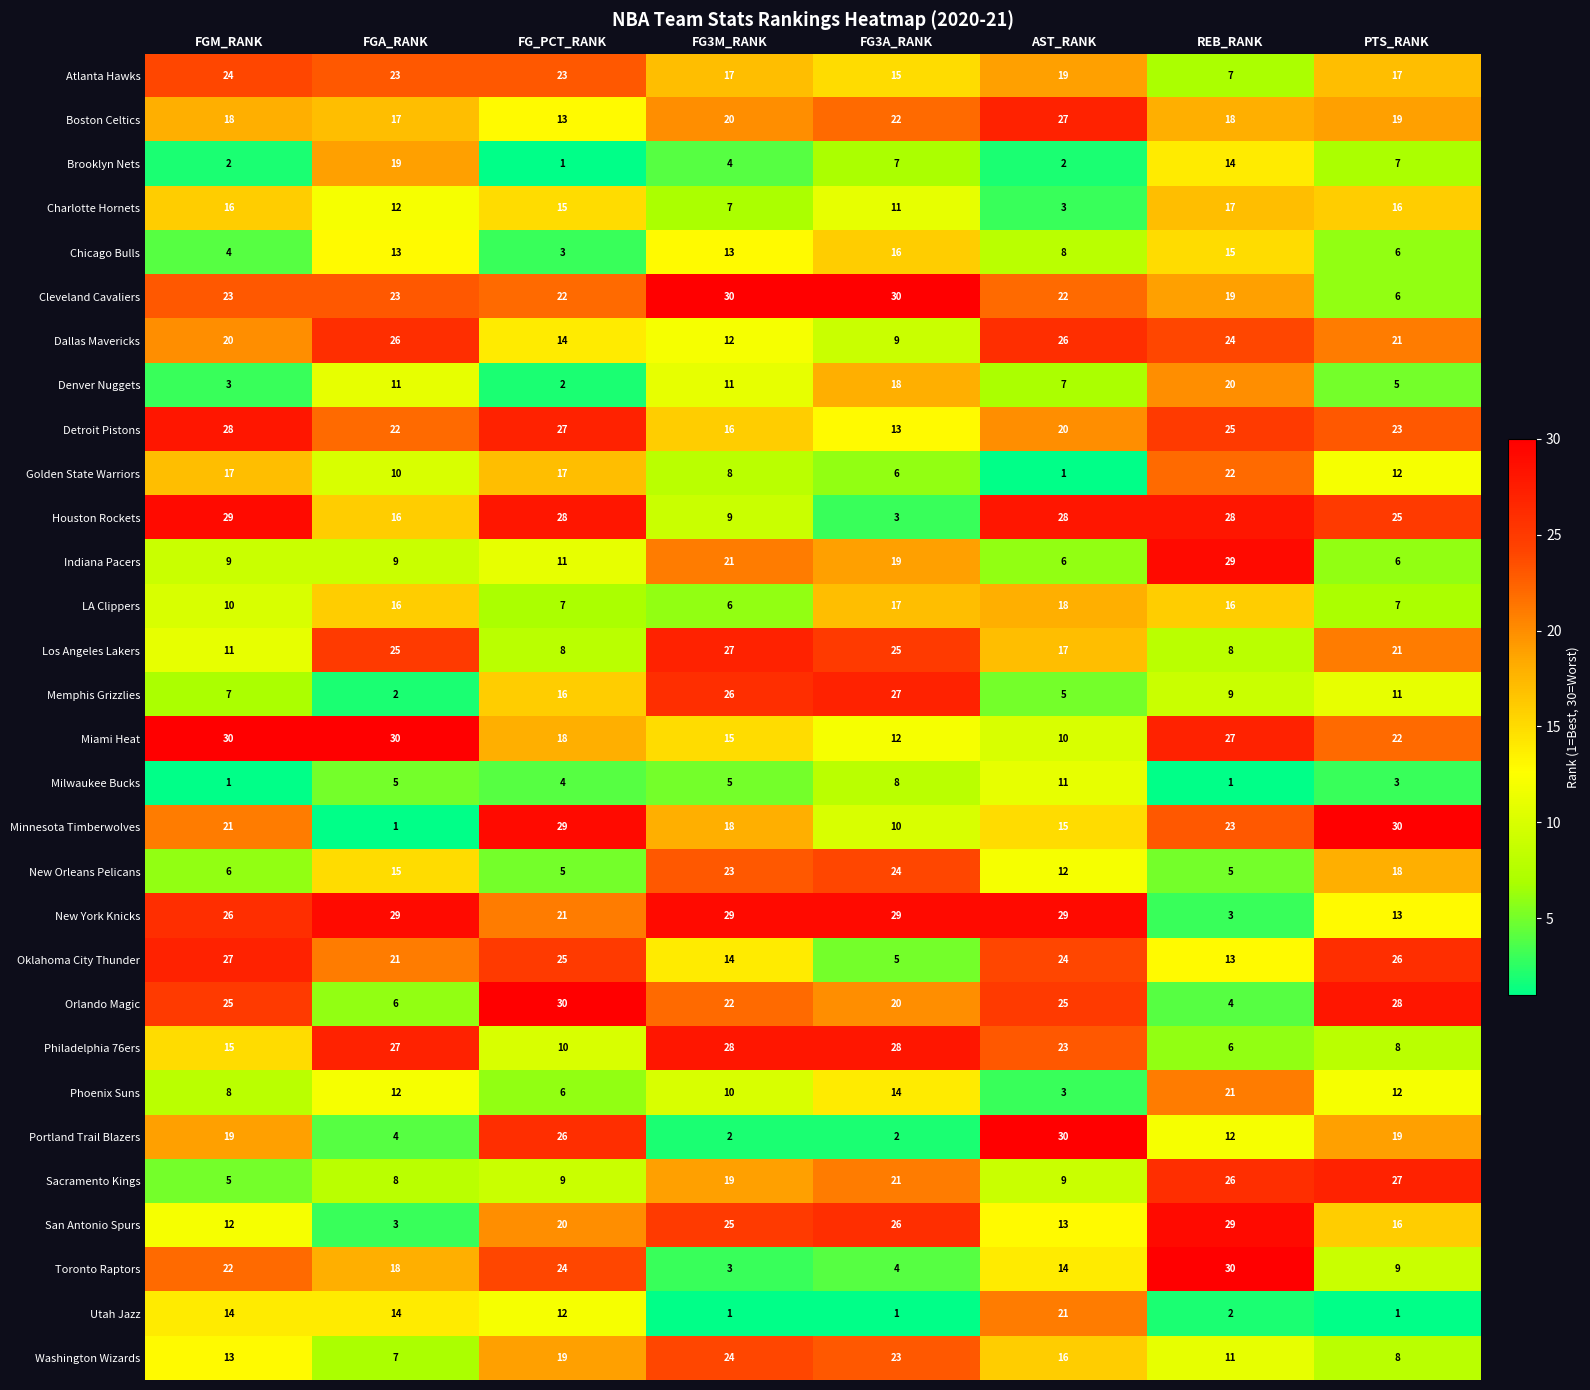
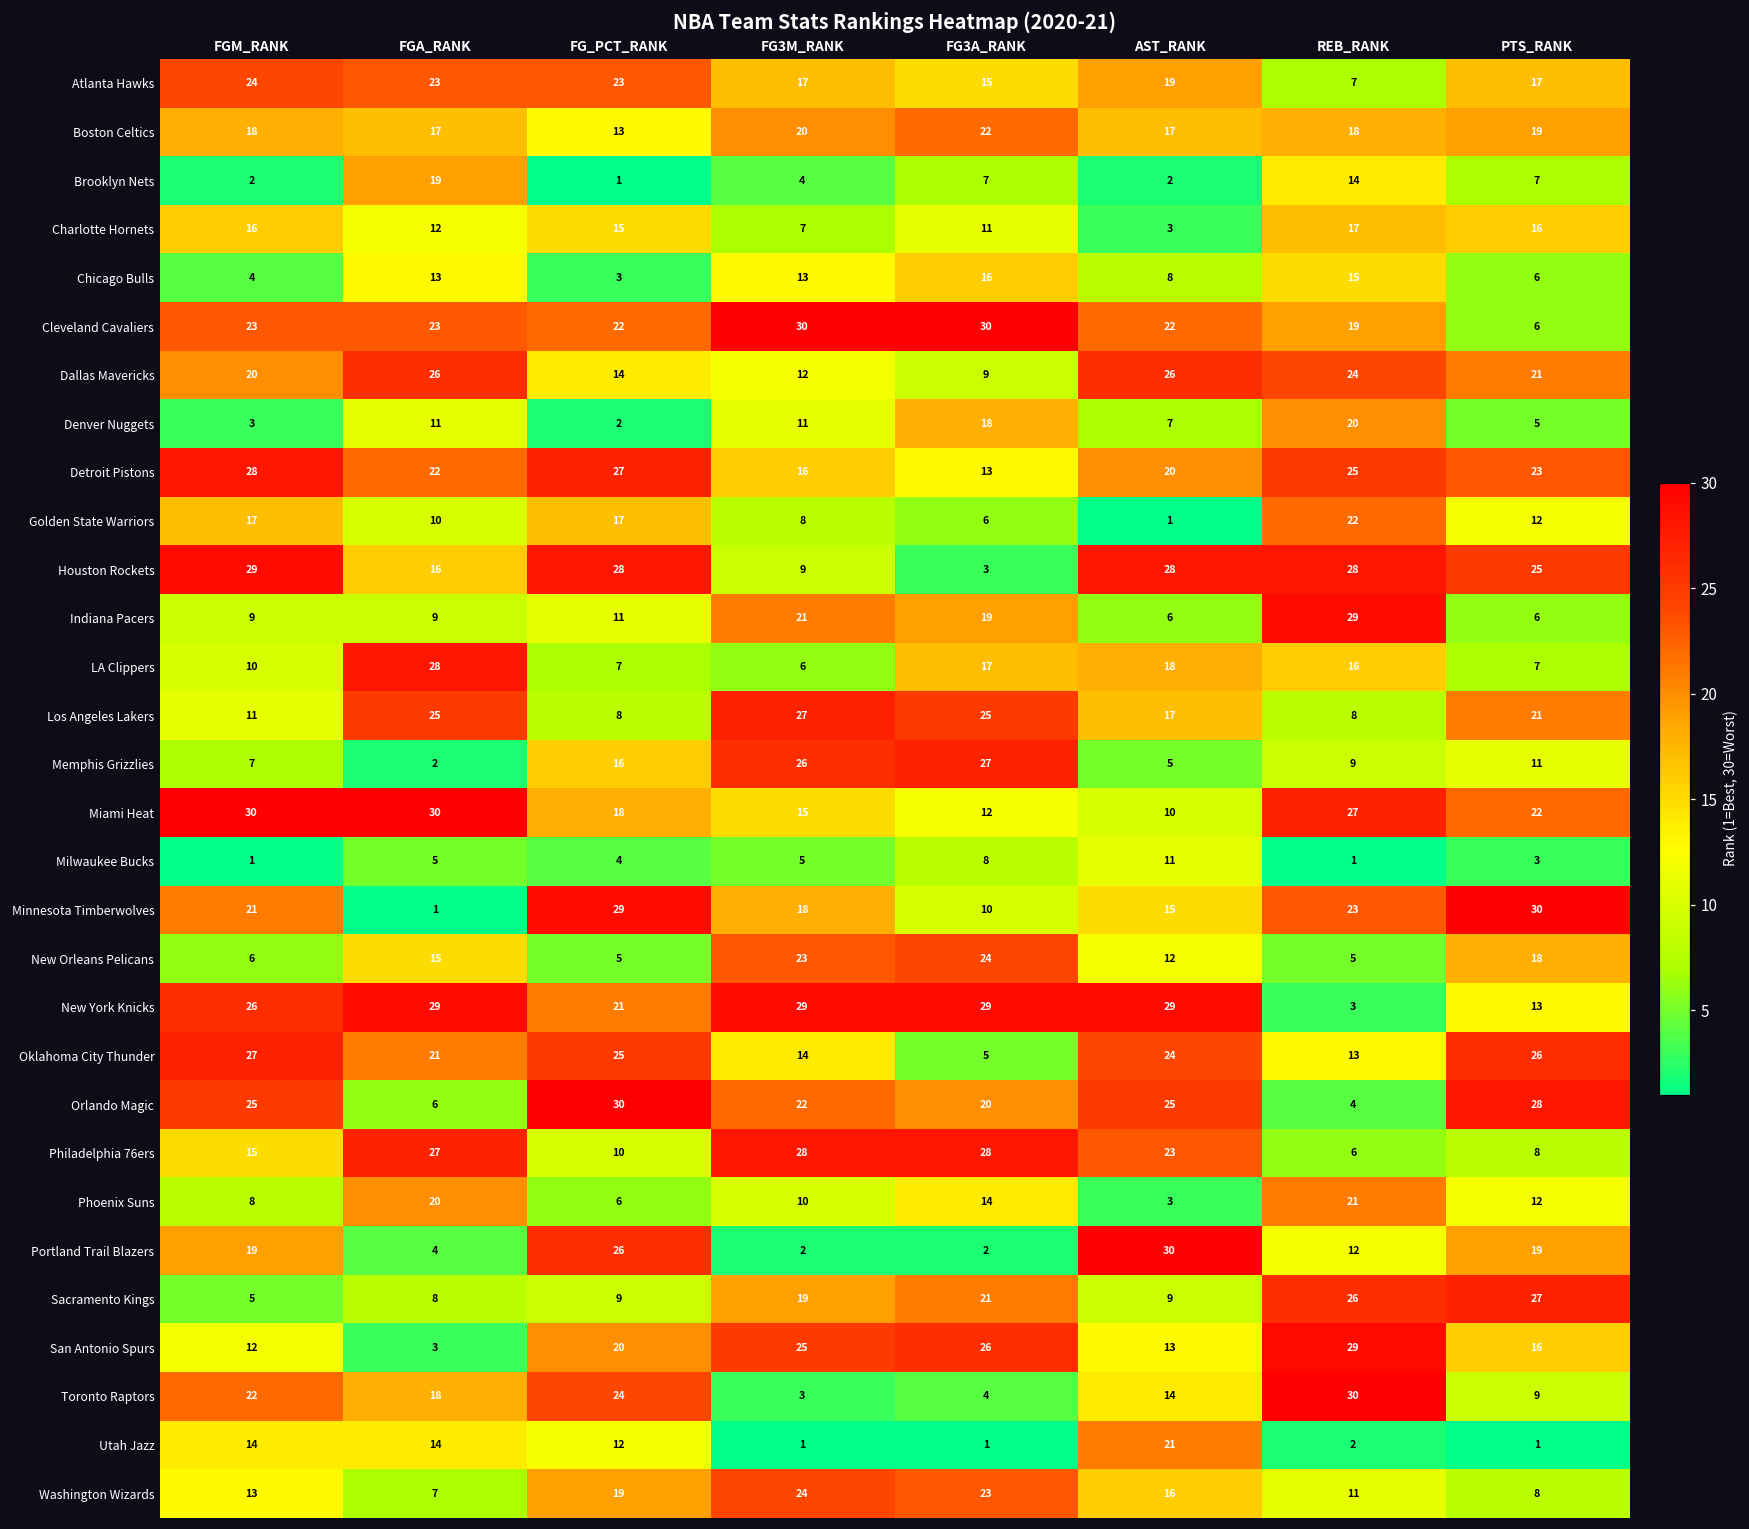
Boston Celtics, AST_RANK: 27 -> 17
LA Clippers, FGA_RANK: 16 -> 28
Phoenix Suns, FGA_RANK: 12 -> 20
